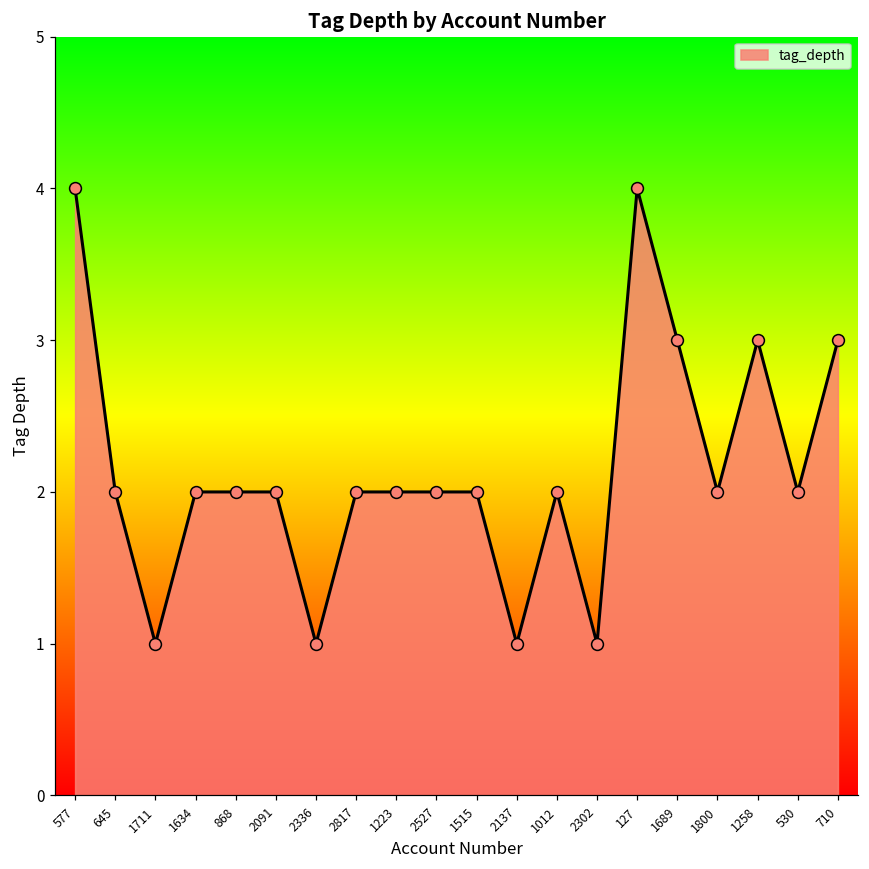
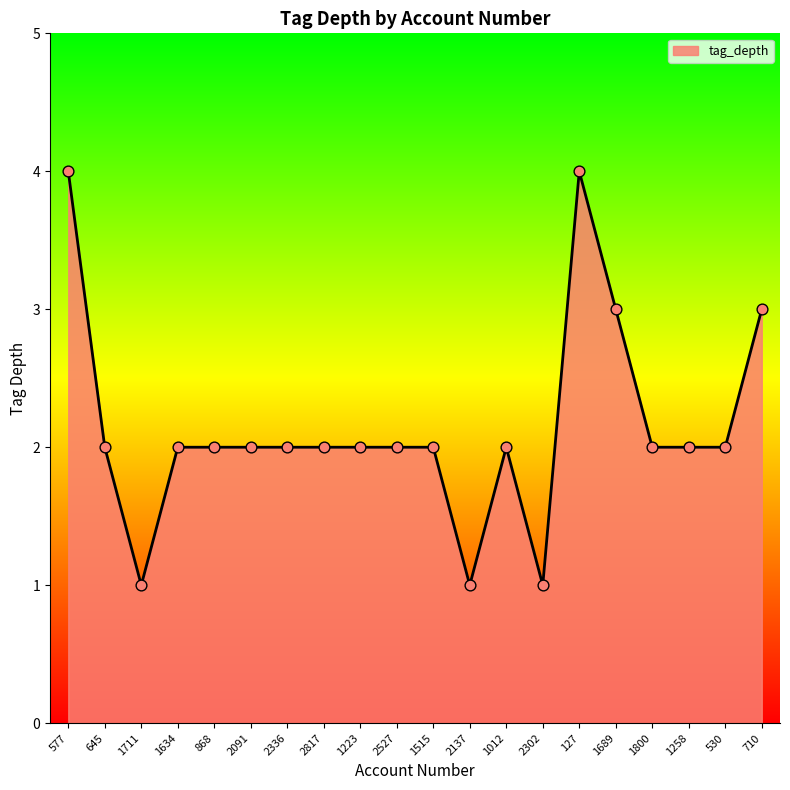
2336: 1 -> 2
1258: 3 -> 2
